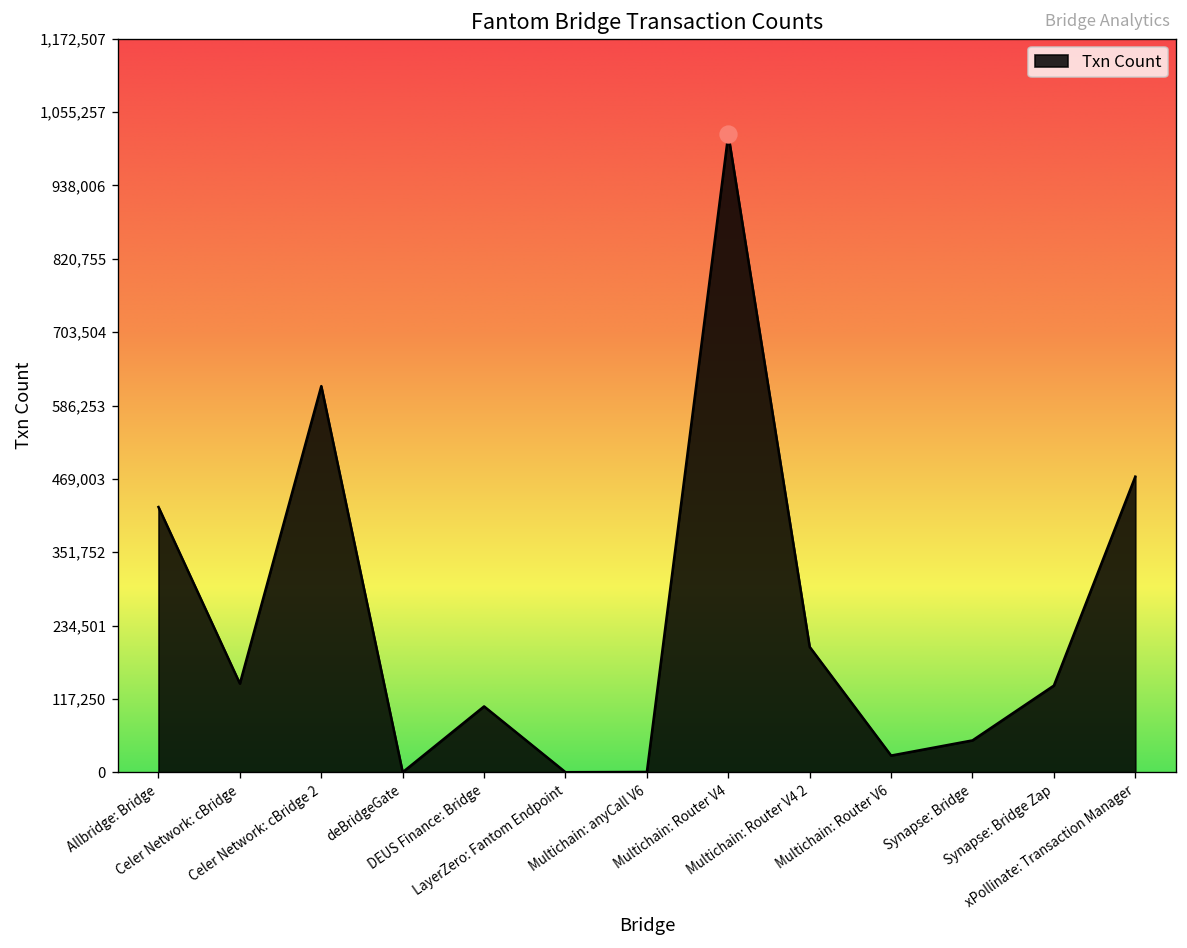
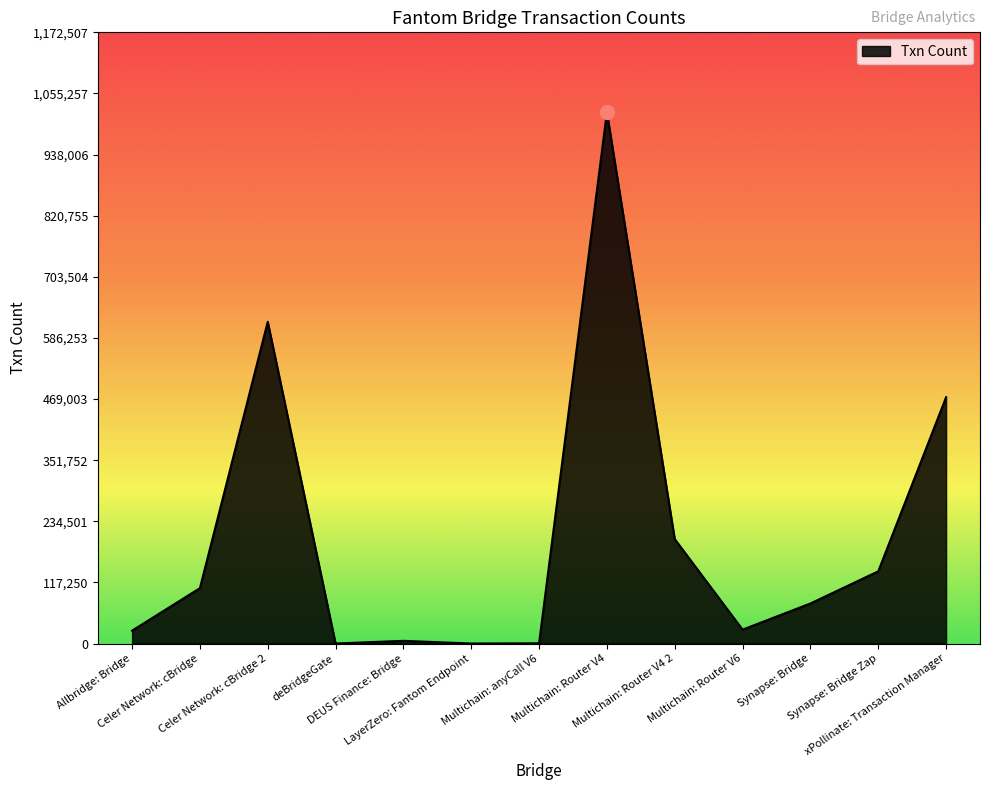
Txn Count, Allbridge: Bridge: 420,000 -> 20,000
Txn Count, Celer Network: cBridge: 140,000 -> 110,000
Txn Count, DEUS Finance: Bridge: 110,000 -> 10,000
Txn Count, Synapse: Bridge: 50,000 -> 80,000
